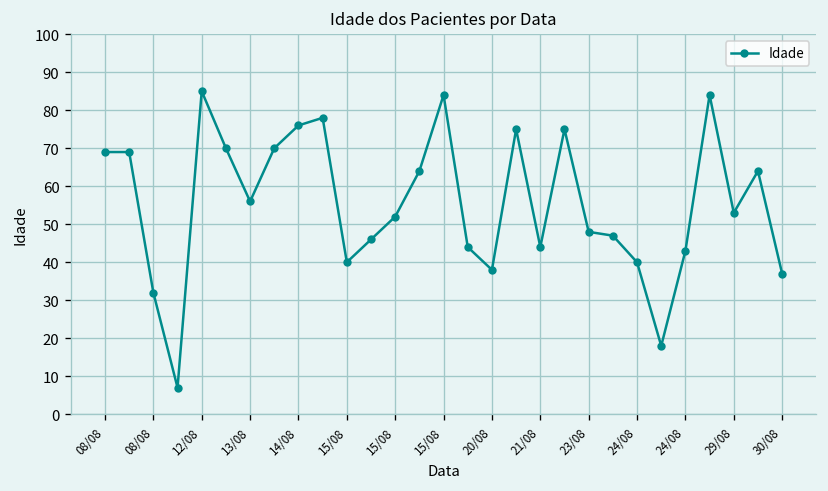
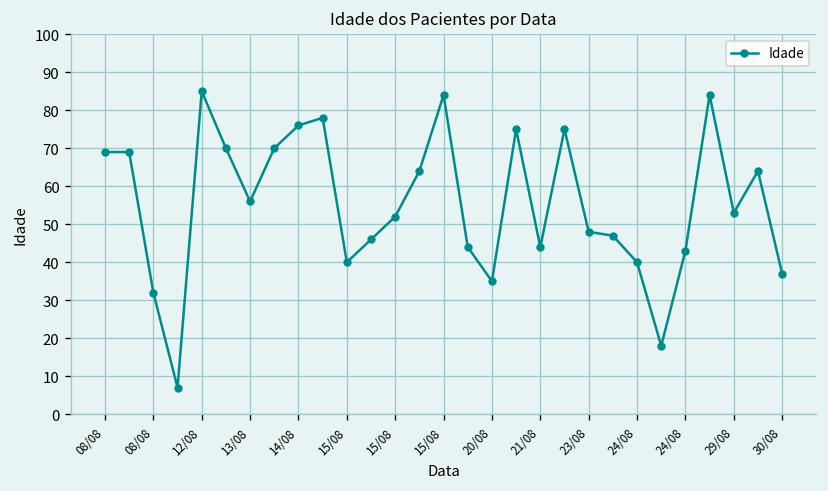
20/08: 38 -> 35
